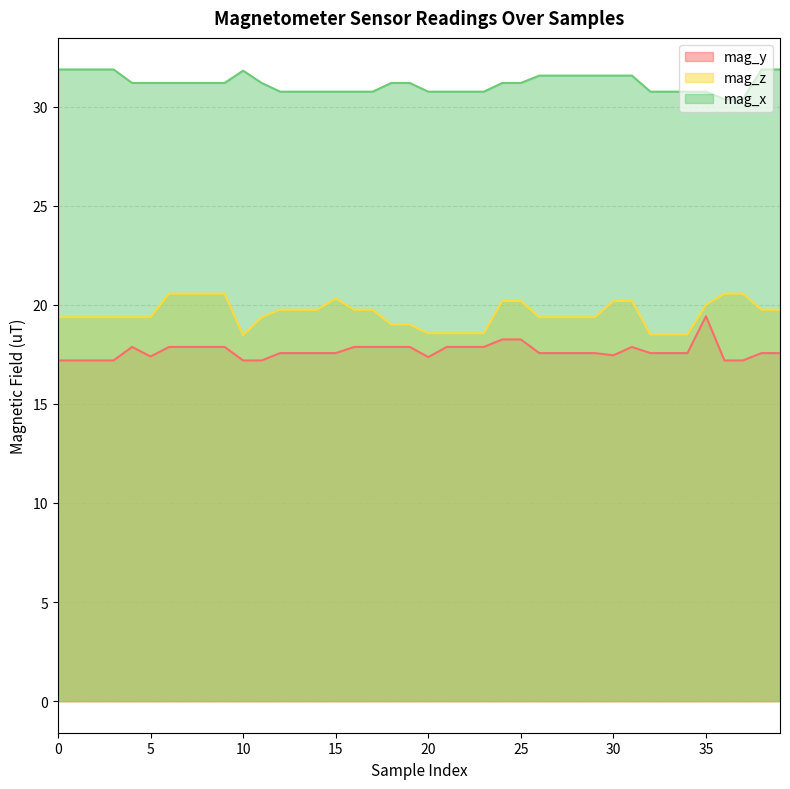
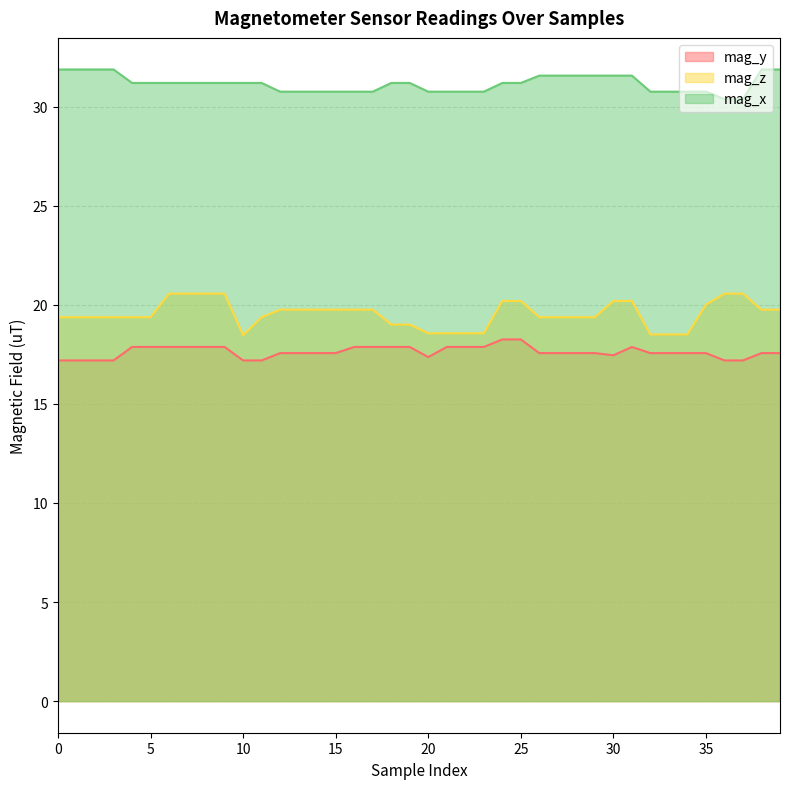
mag_y, 5: 17.4 -> 17.9
mag_x, 10: 31.8 -> 31.2
mag_z, 15: 20.3 -> 19.8
mag_y, 35: 19.4 -> 17.6
